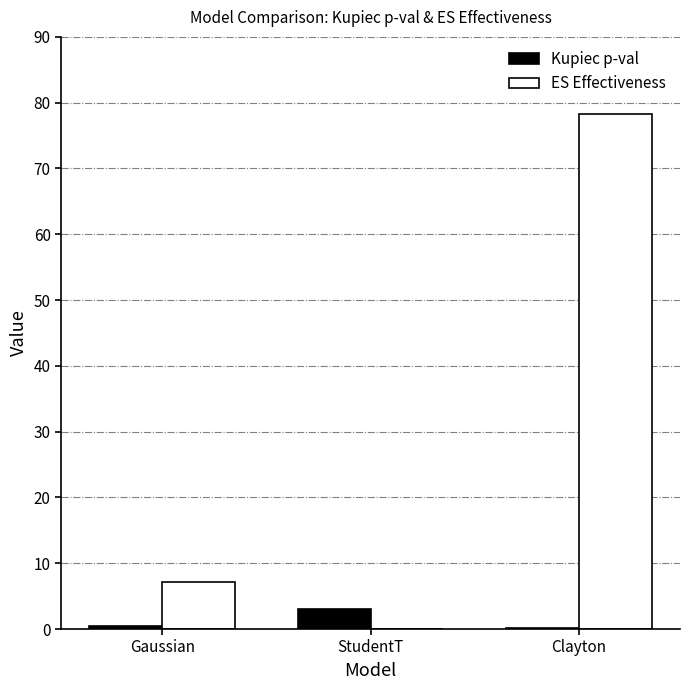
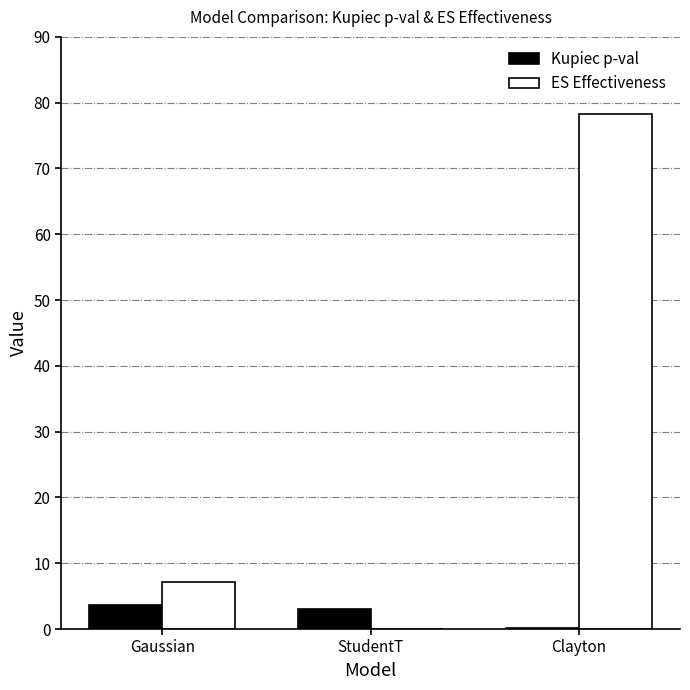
Kupiec p-val, Gaussian: 1 -> 4
